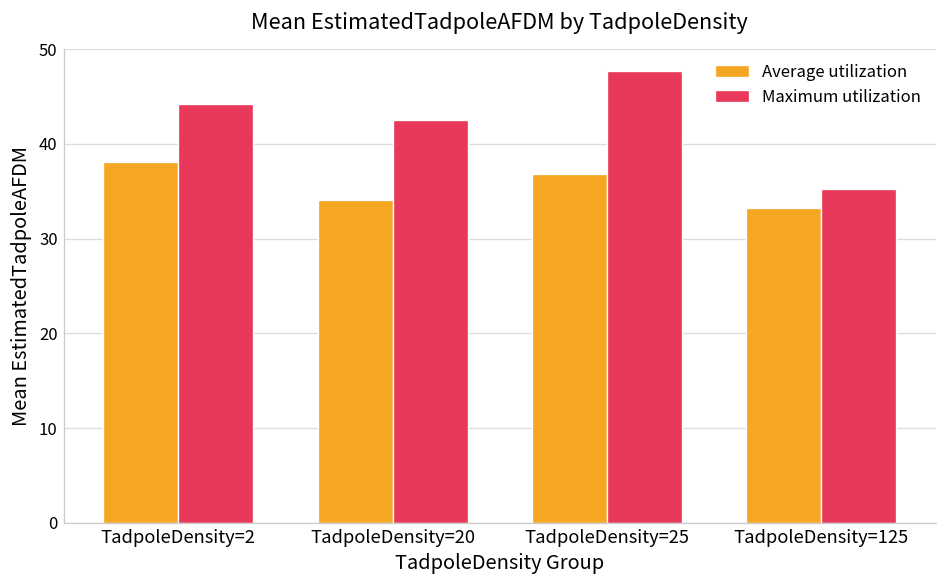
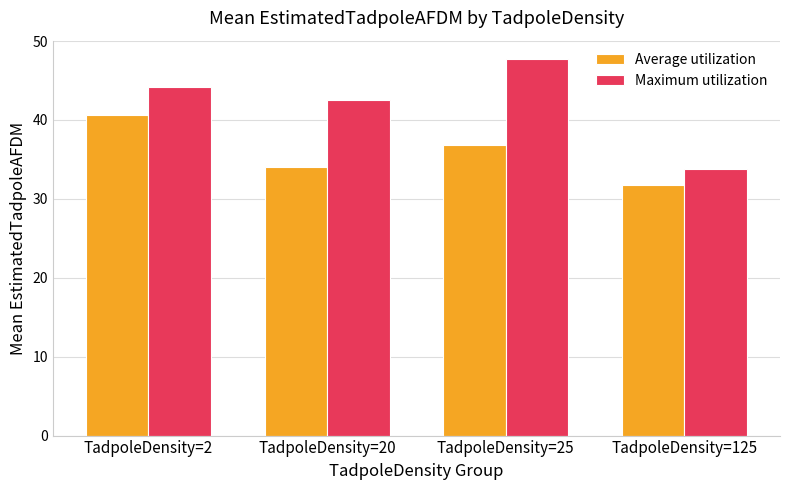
Average utilization, TadpoleDensity=2: 38 -> 41
Average utilization, TadpoleDensity=125: 33 -> 32
Maximum utilization, TadpoleDensity=125: 35 -> 34
